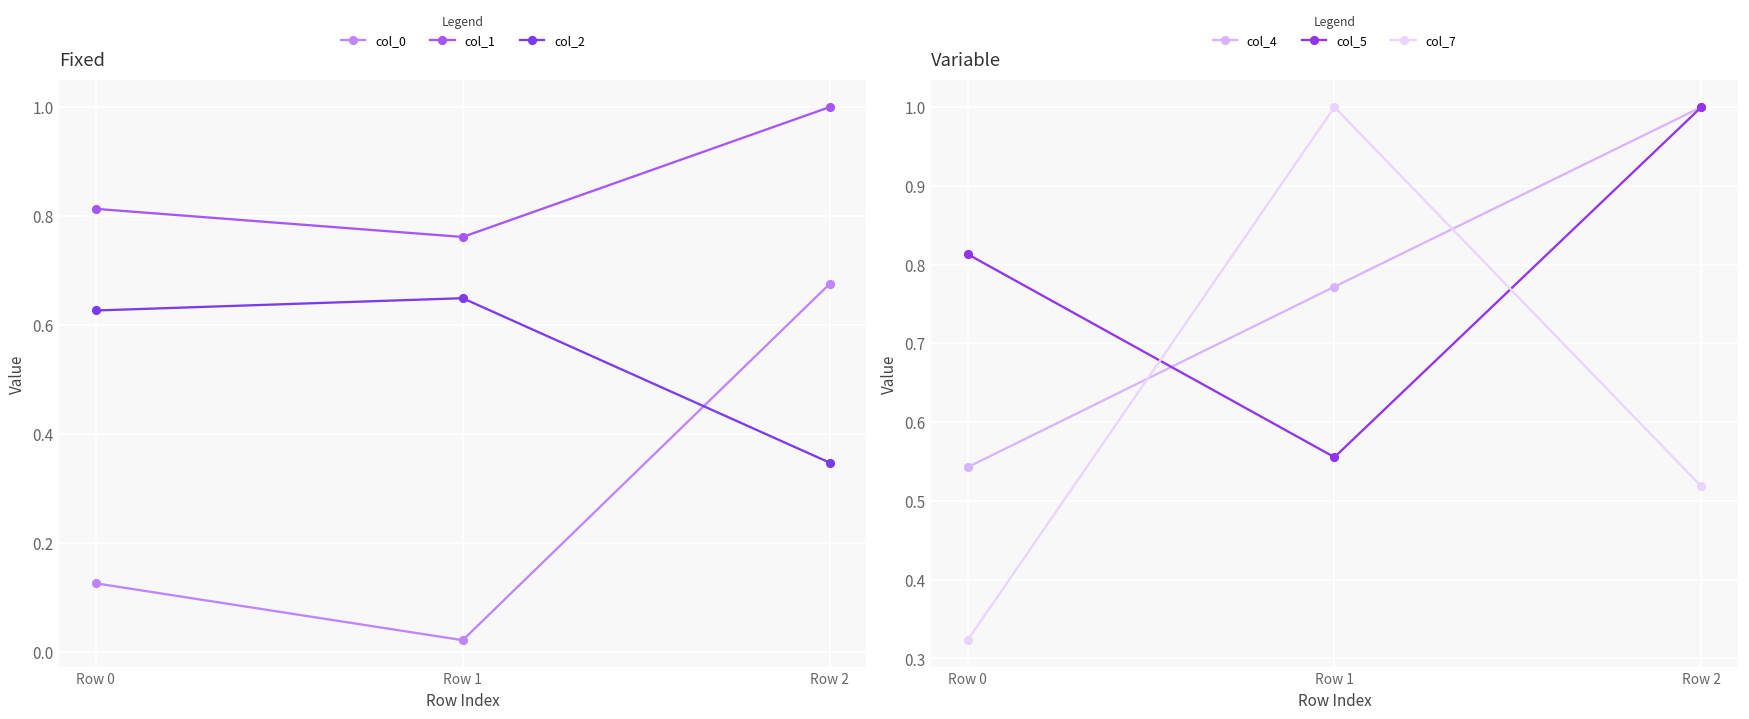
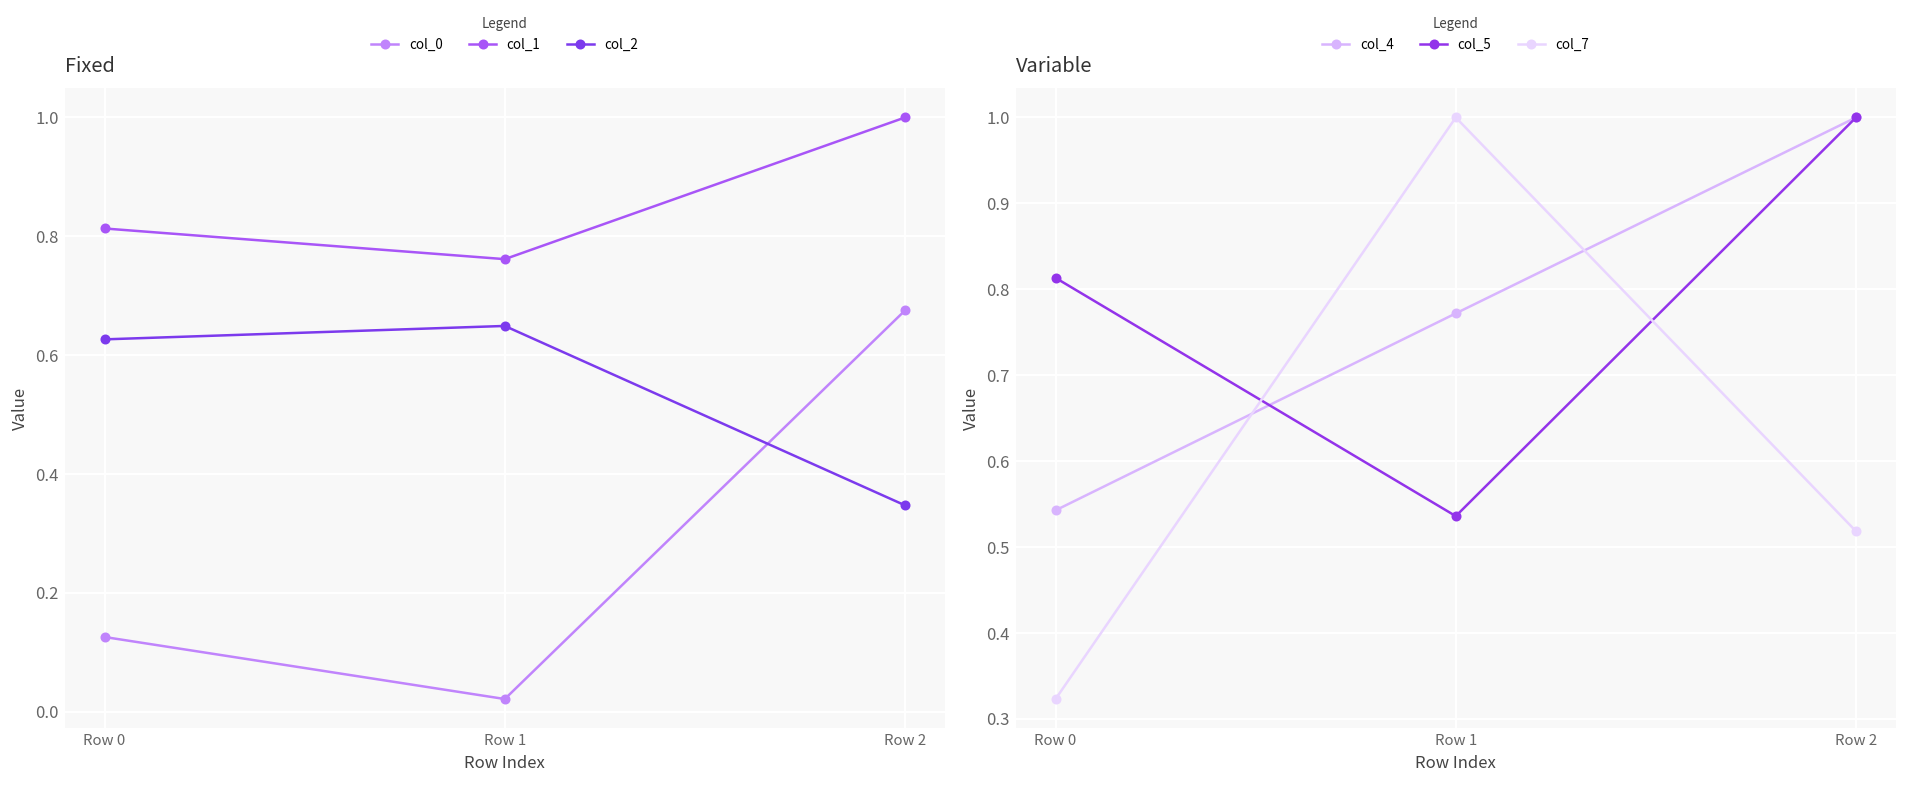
Variable, col_5, Row 1: 0.56 -> 0.54
